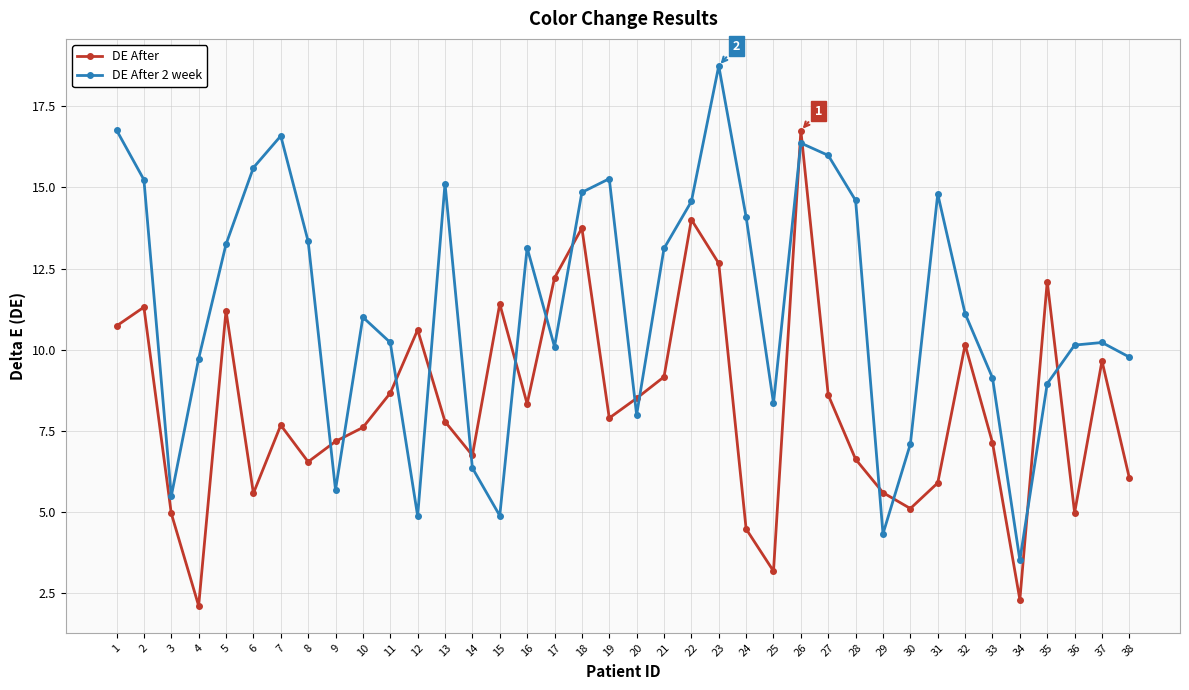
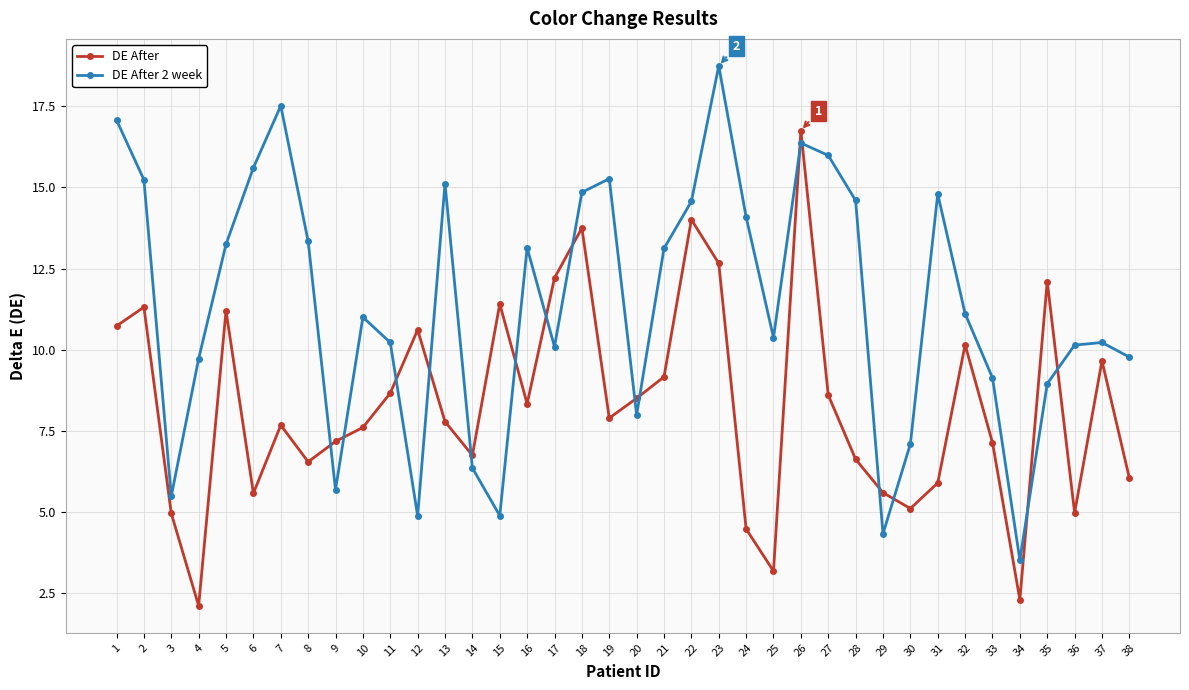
DE After 2 week, 1: 16.8 -> 17.1
DE After 2 week, 7: 16.6 -> 17.5
DE After 2 week, 25: 8.4 -> 10.4
